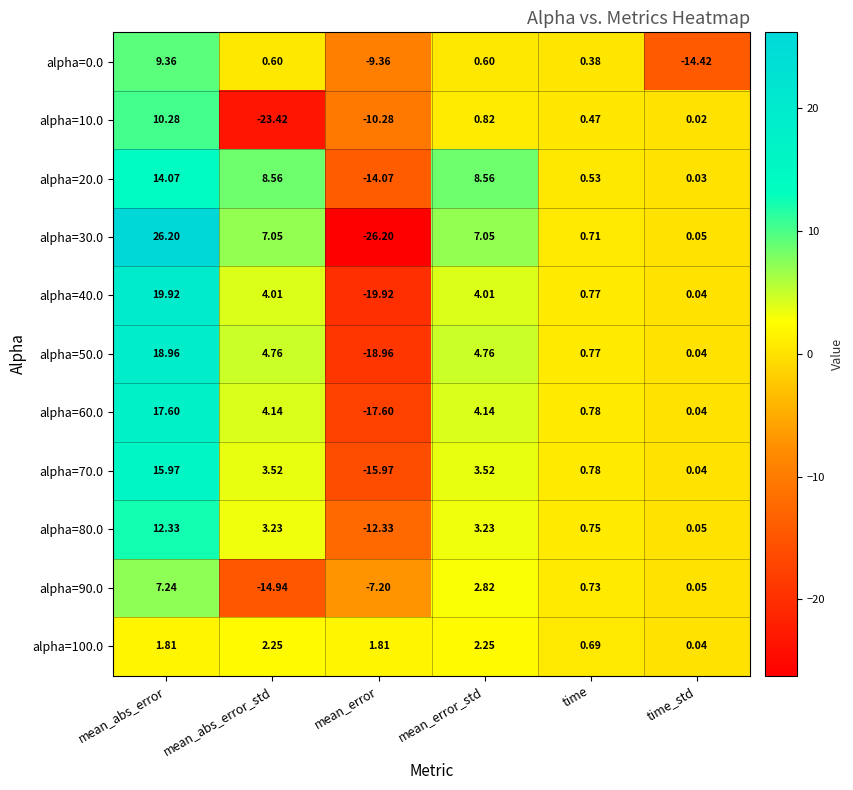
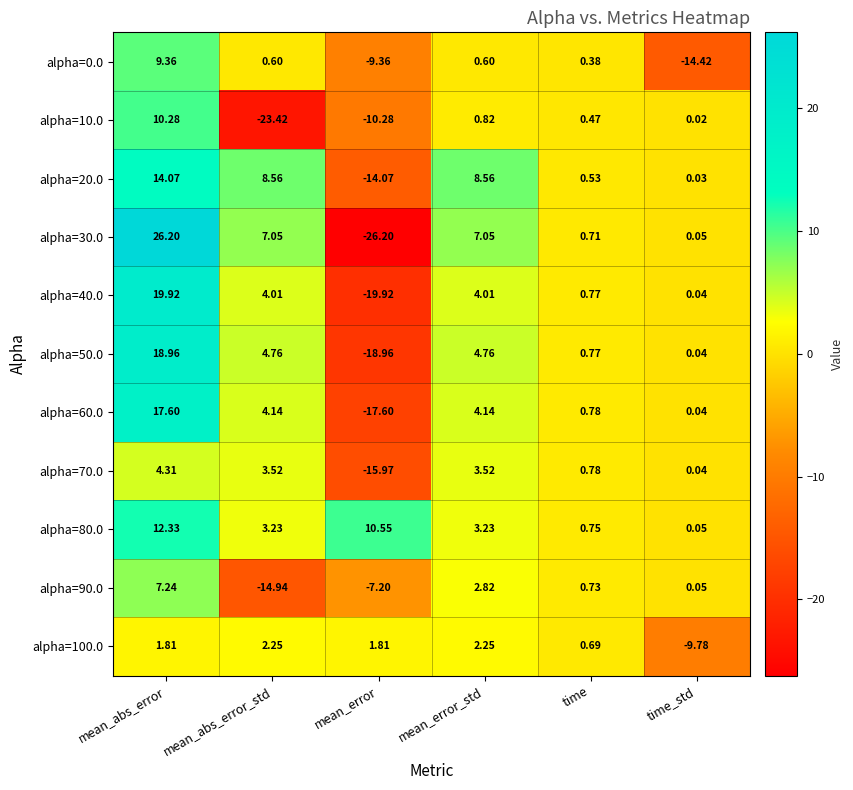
alpha=70.0, mean_abs_error: 15.97 -> 4.31
alpha=80.0, mean_error: -12.33 -> 10.55
alpha=100.0, time_std: 0.04 -> -9.78
